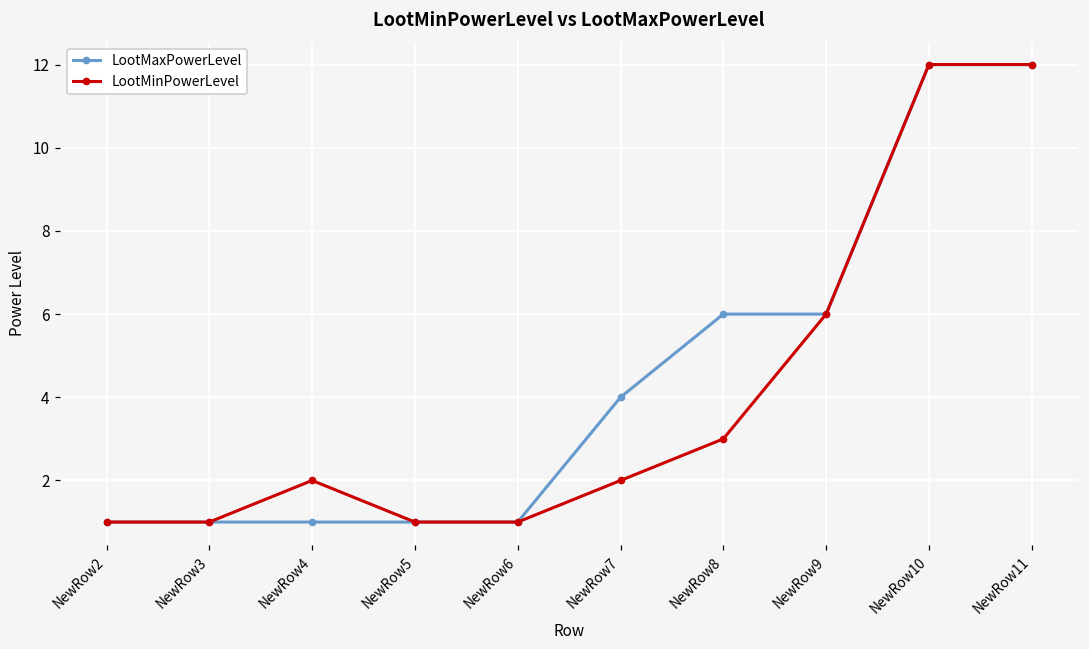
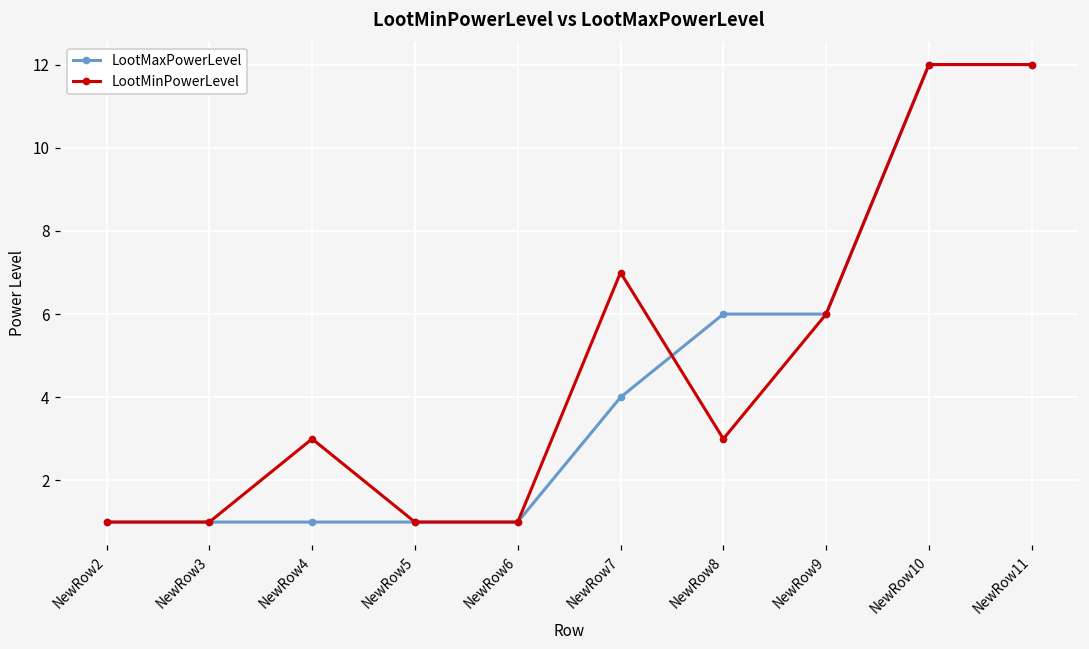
LootMinPowerLevel, NewRow4: 2 -> 3
LootMinPowerLevel, NewRow7: 2 -> 7
